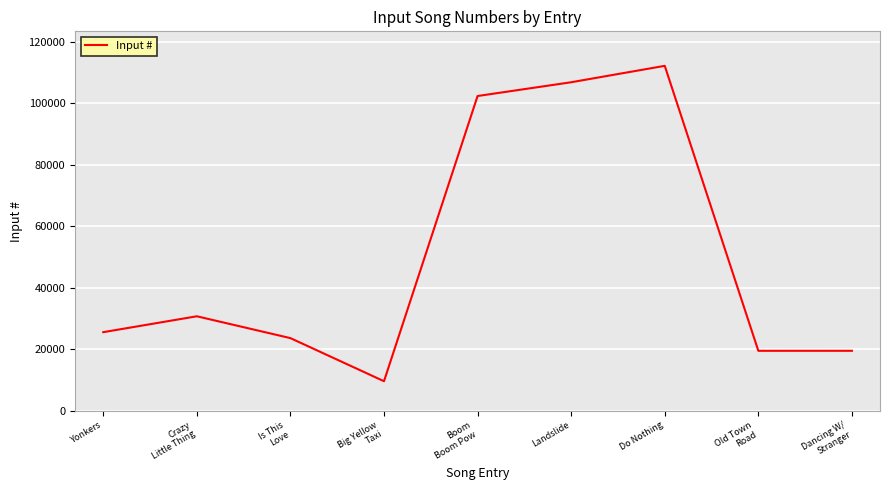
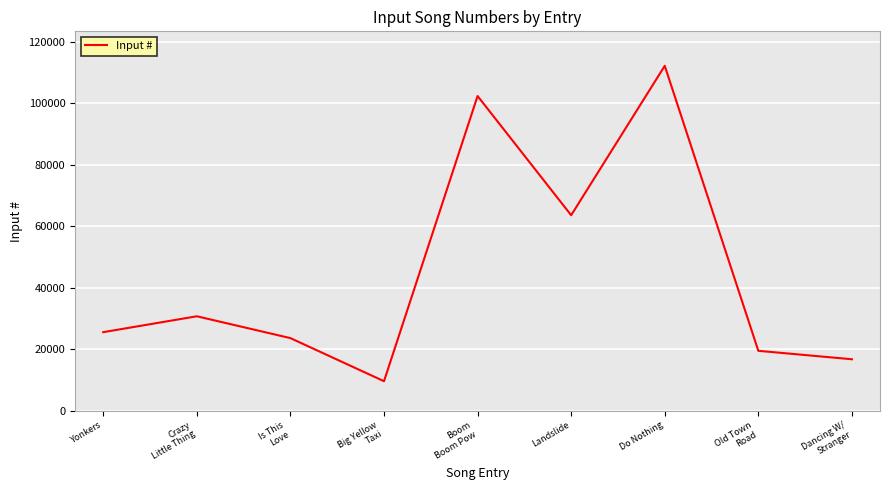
Landslide: 107000 -> 64000
Dancing W/ Stranger: 20000 -> 17000
